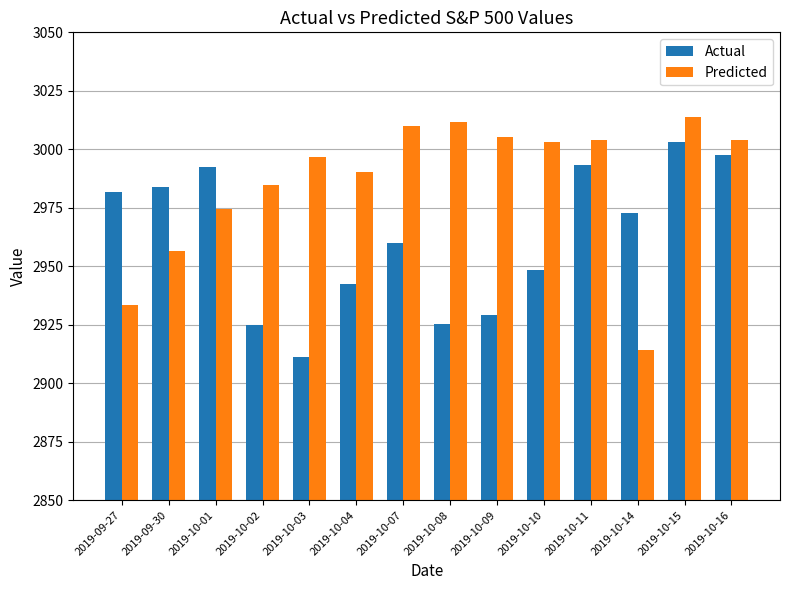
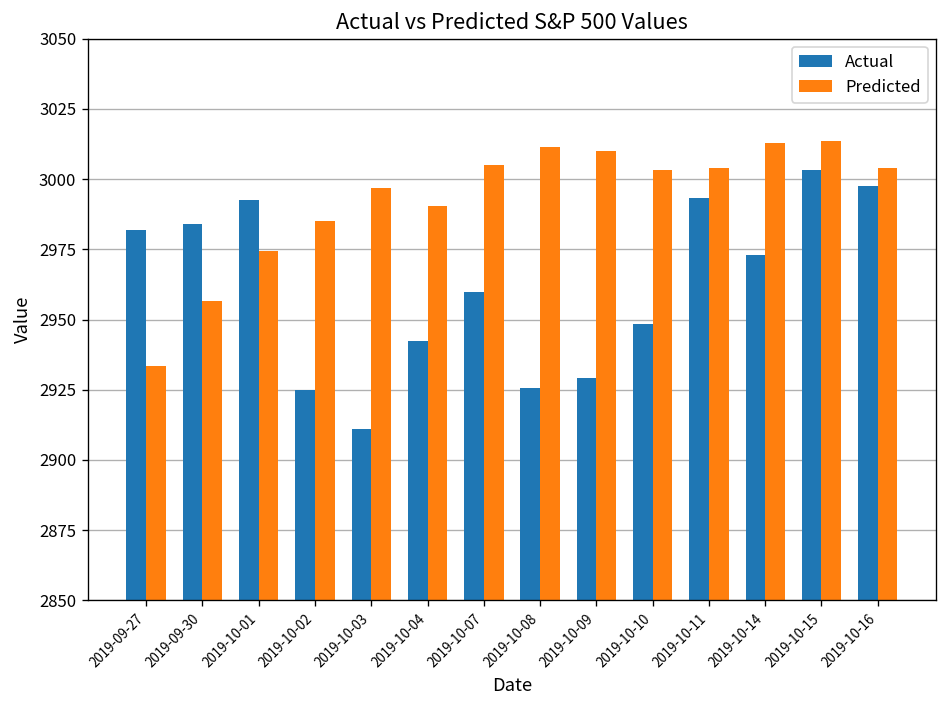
Predicted, 2019-10-07: 3010 -> 3005
Predicted, 2019-10-09: 3005 -> 3010
Predicted, 2019-10-14: 2914 -> 3013
